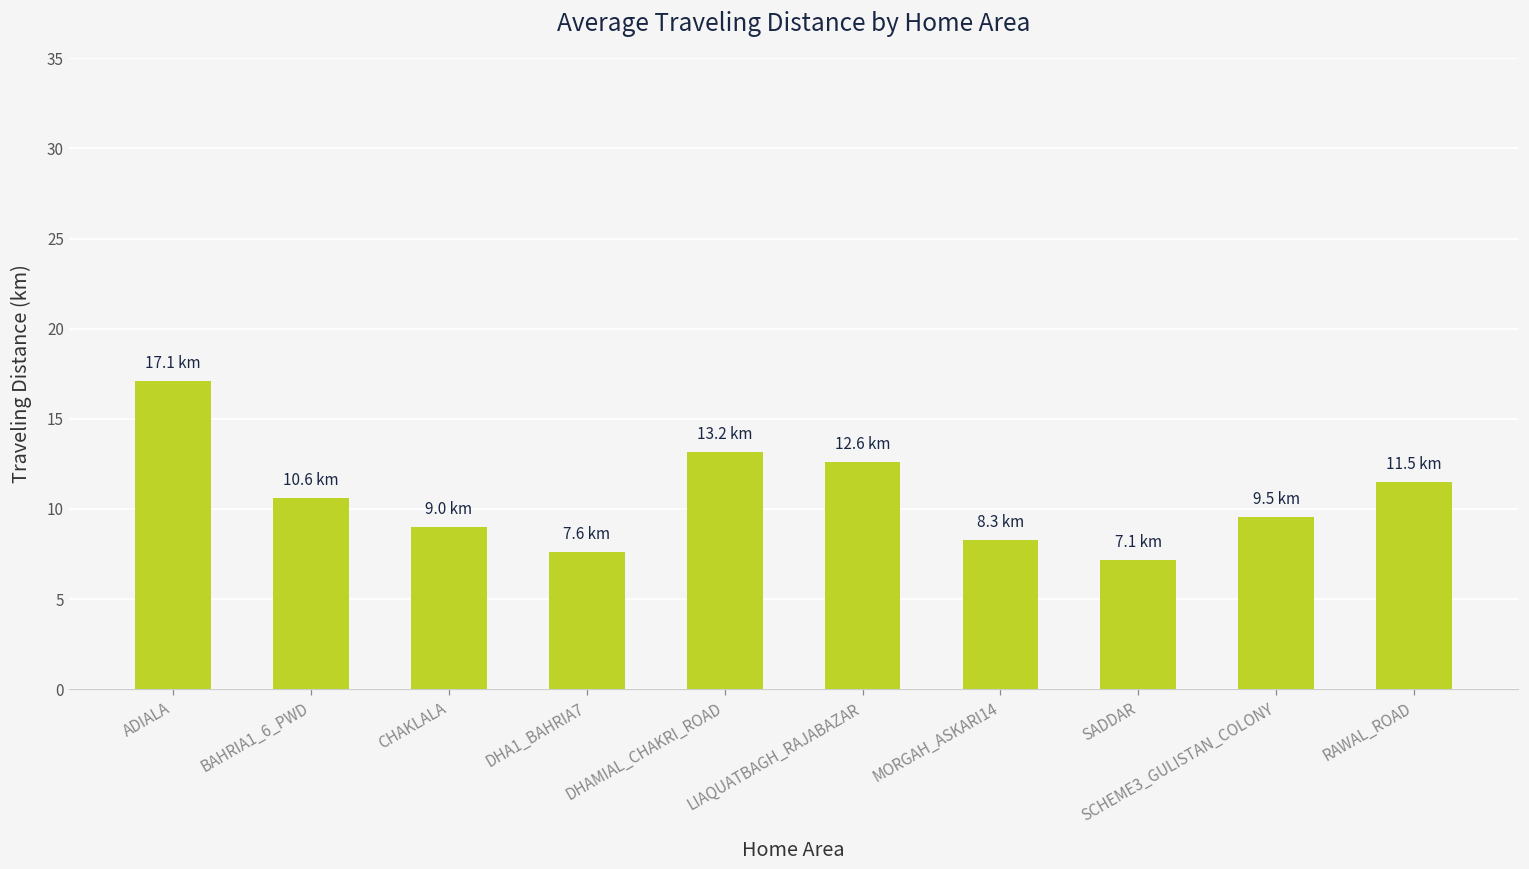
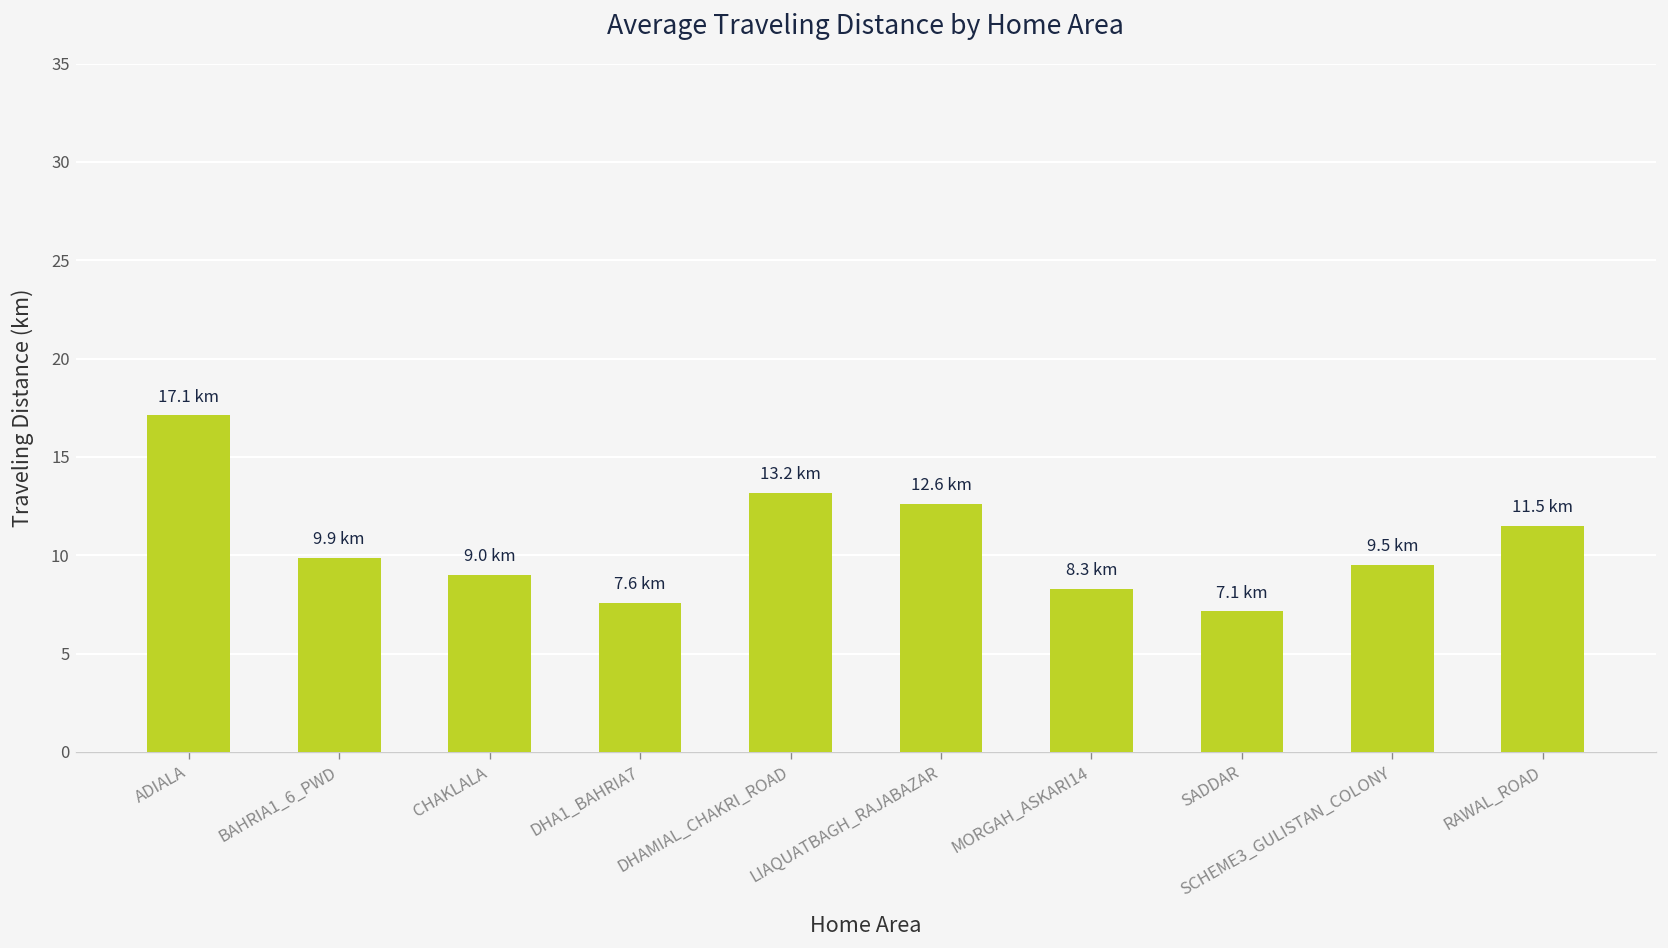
BAHRIA1_6_PWD: 10.6 -> 9.9
